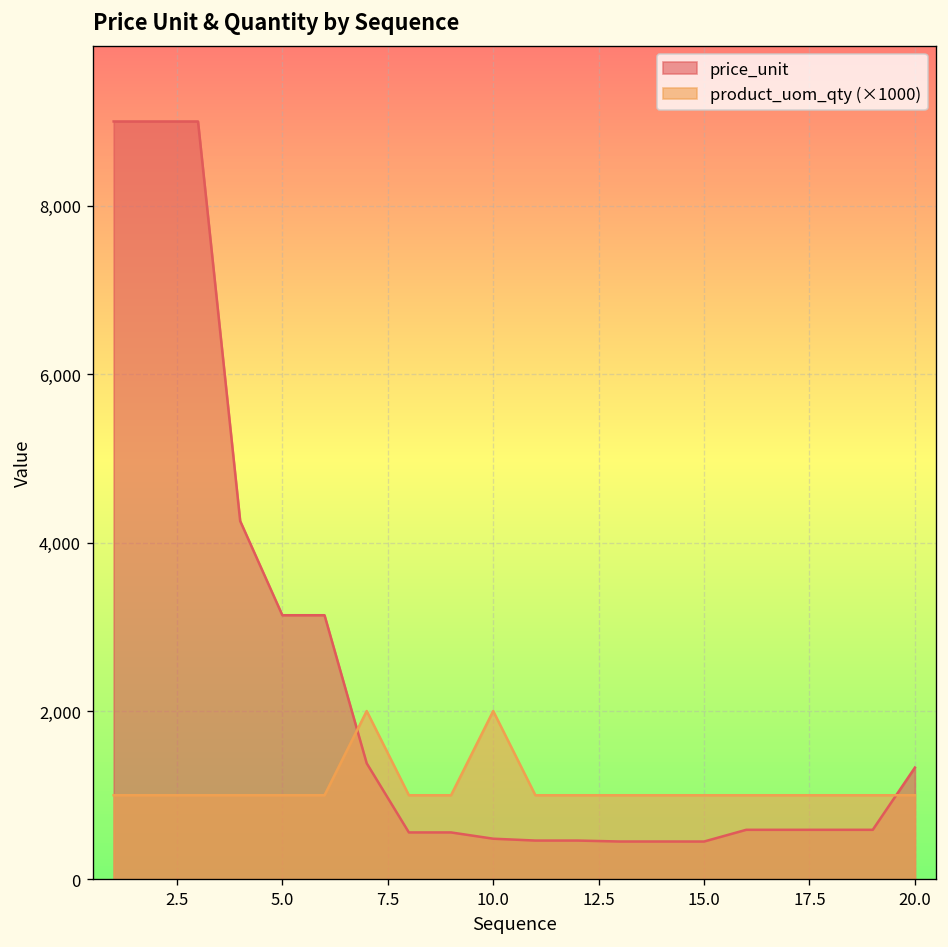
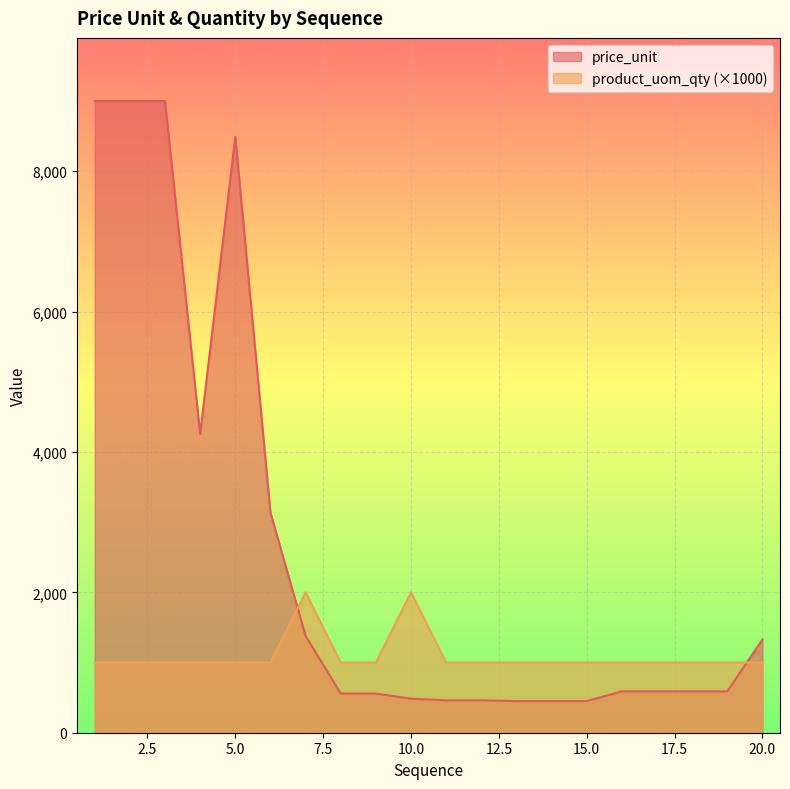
price_unit, 5.0: 3,100 -> 8,500
